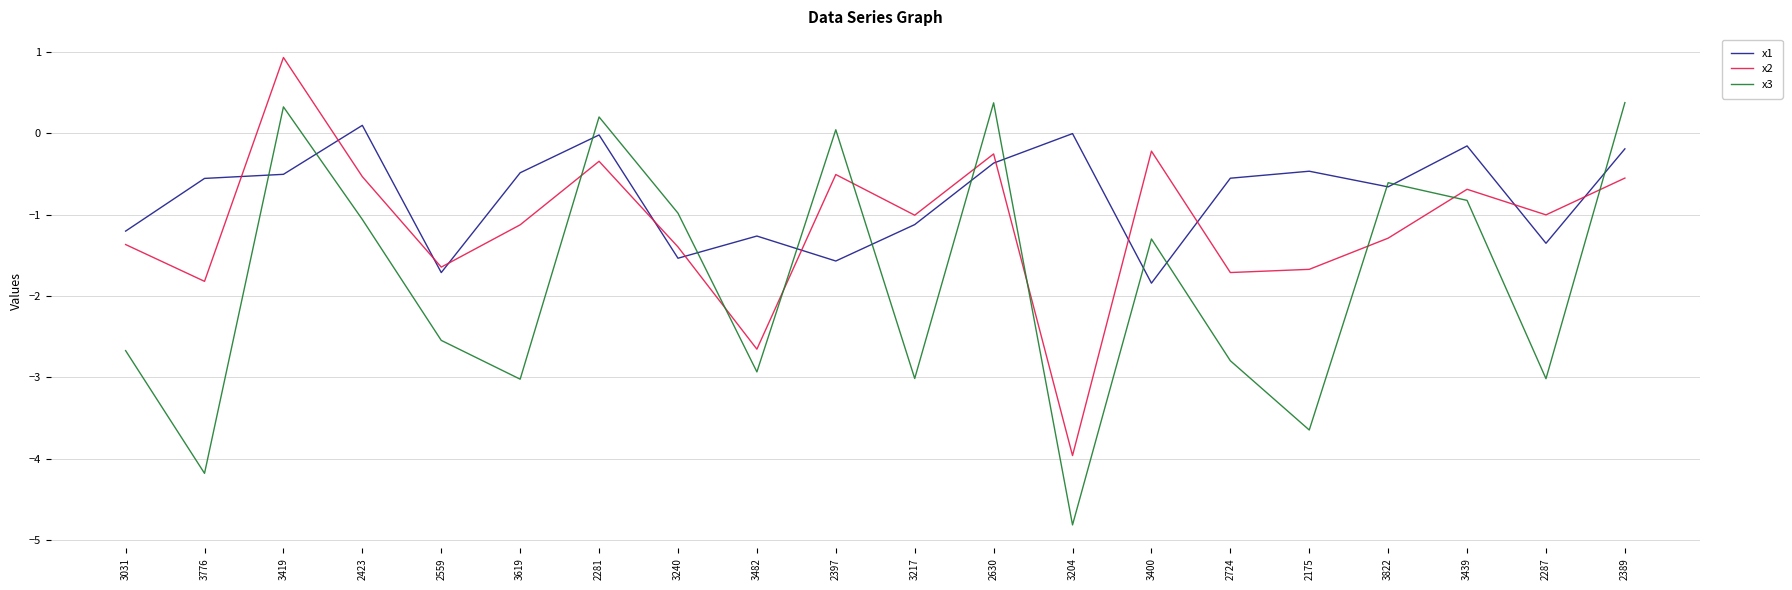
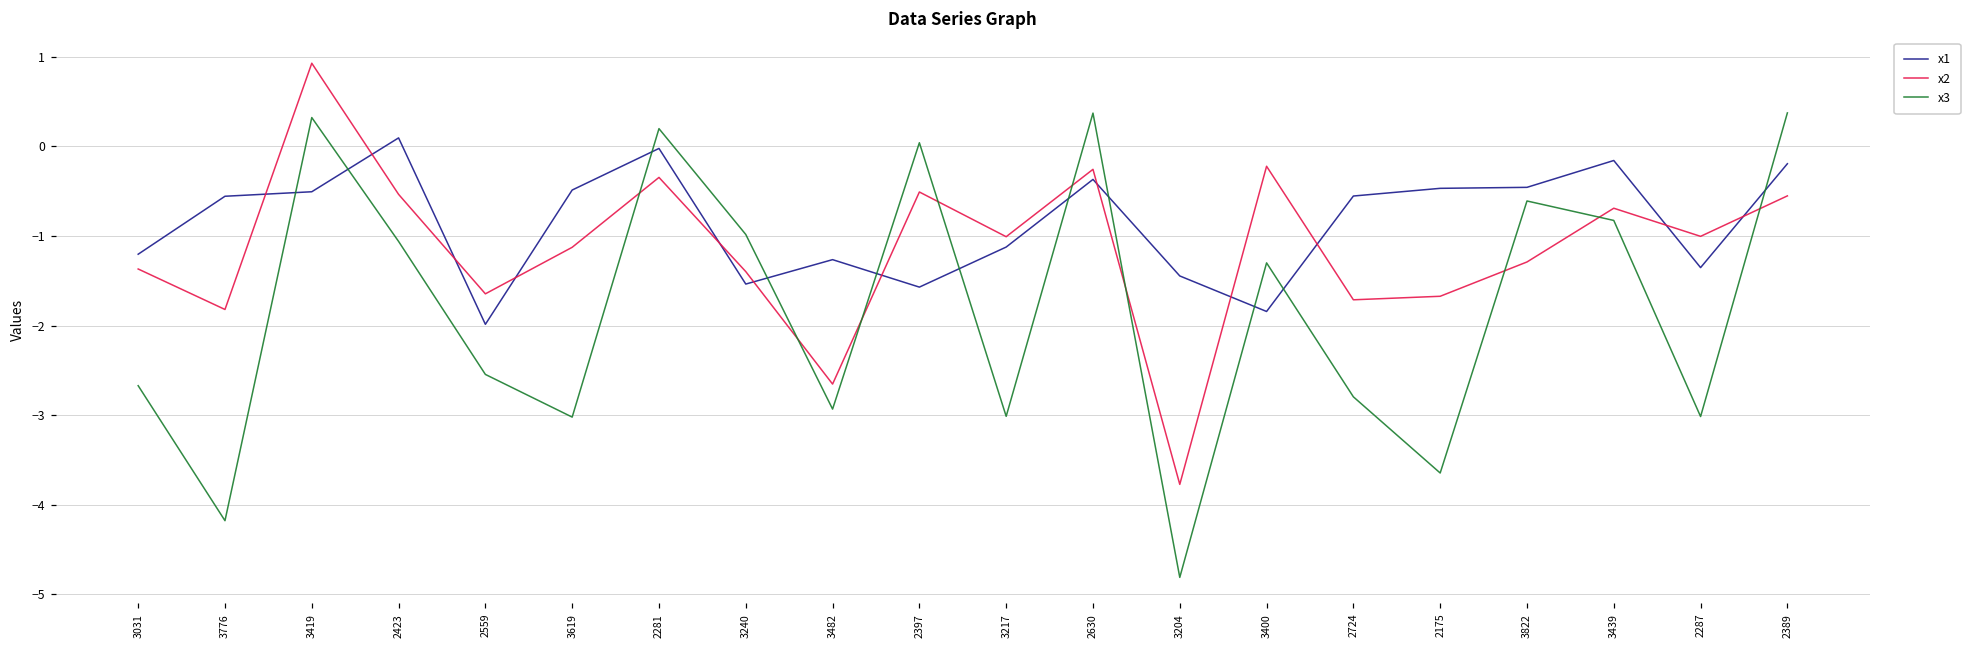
x1, 2559: -1.7 -> -2.0
x1, 3204: 0.0 -> -1.4
x2, 3204: -4.0 -> -3.8
x1, 3822: -0.7 -> -0.5
